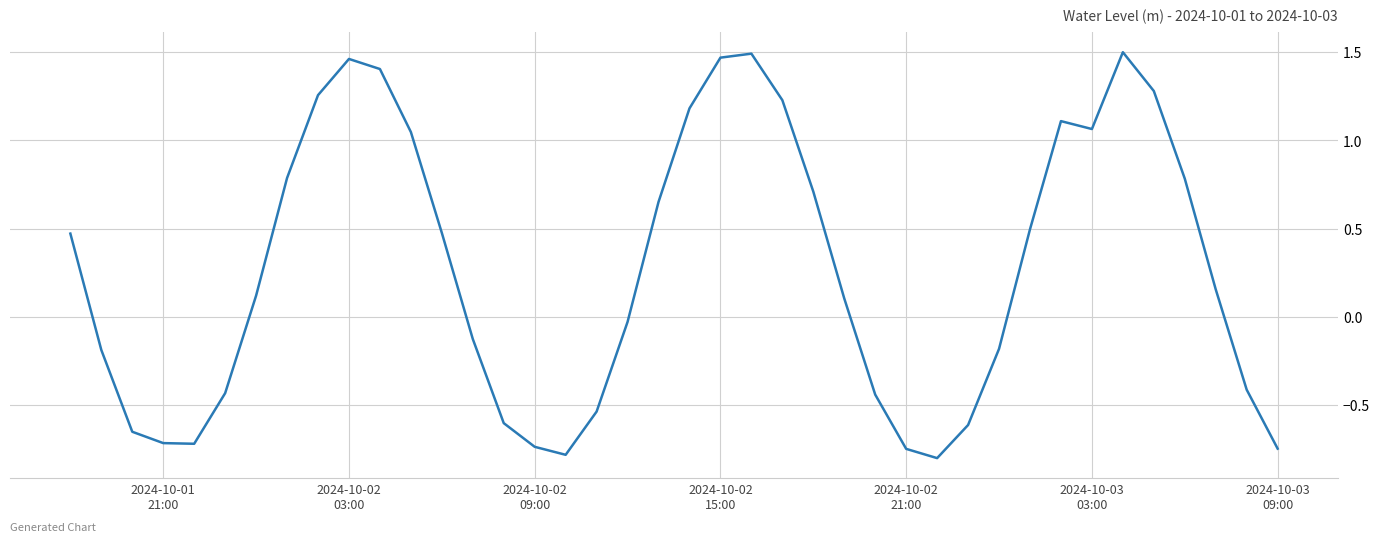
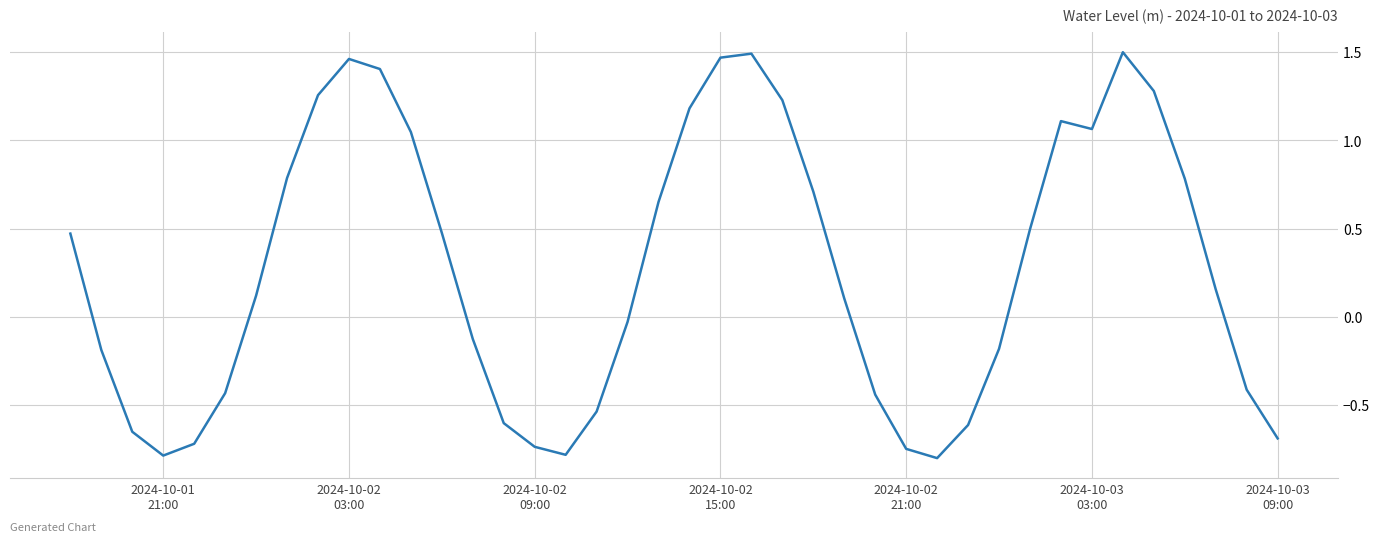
2024-10-01 21:00: -0.72 -> -0.79
2024-10-03 09:00: -0.75 -> -0.69
